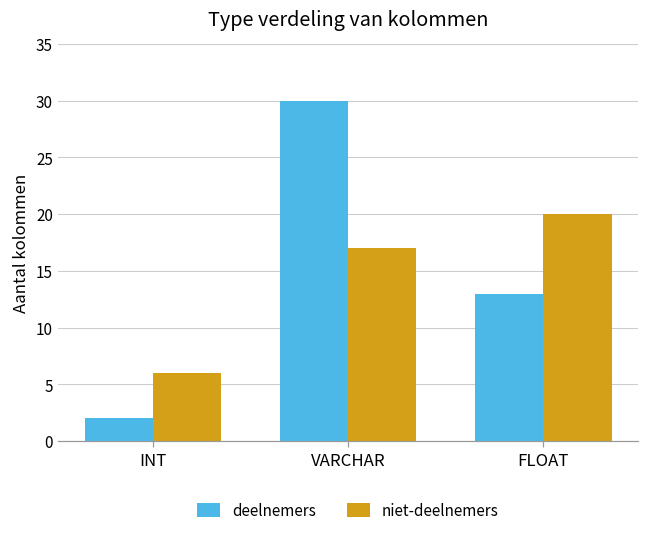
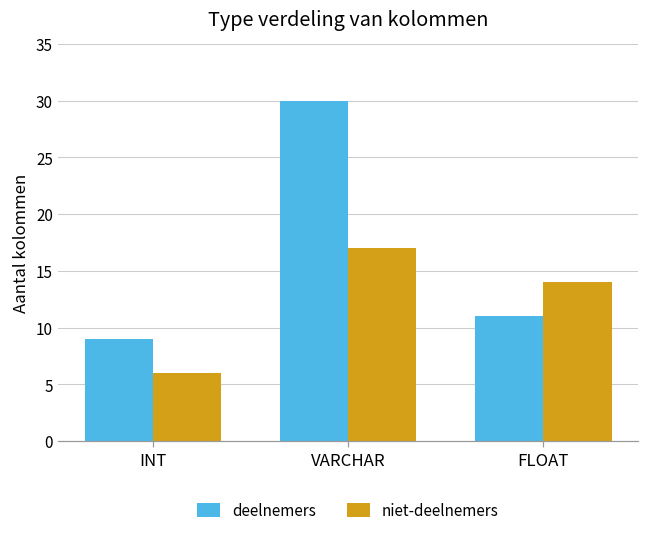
deelnemers, INT: 2 -> 9
deelnemers, FLOAT: 13 -> 11
niet-deelnemers, FLOAT: 20 -> 14
